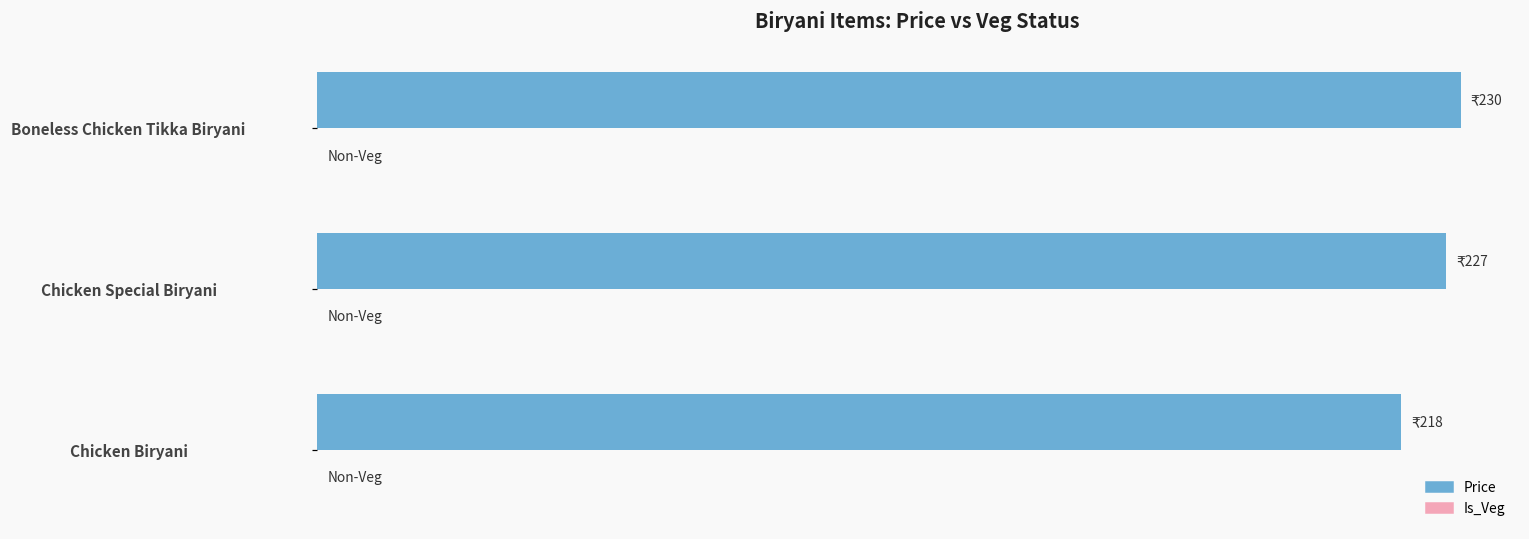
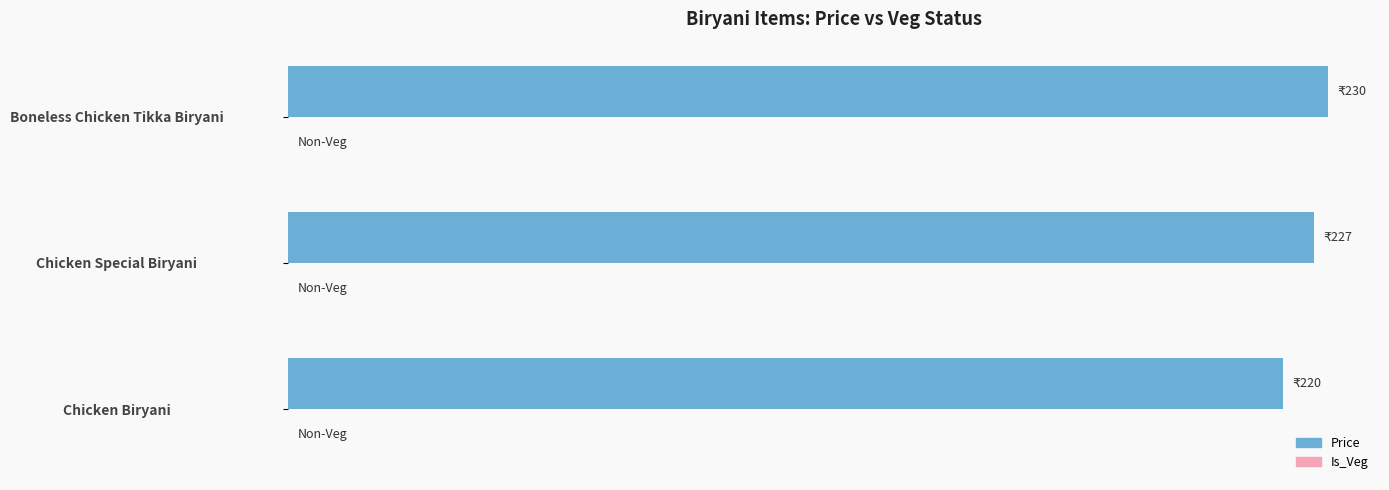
Price, Chicken Biryani: 218 -> 220
